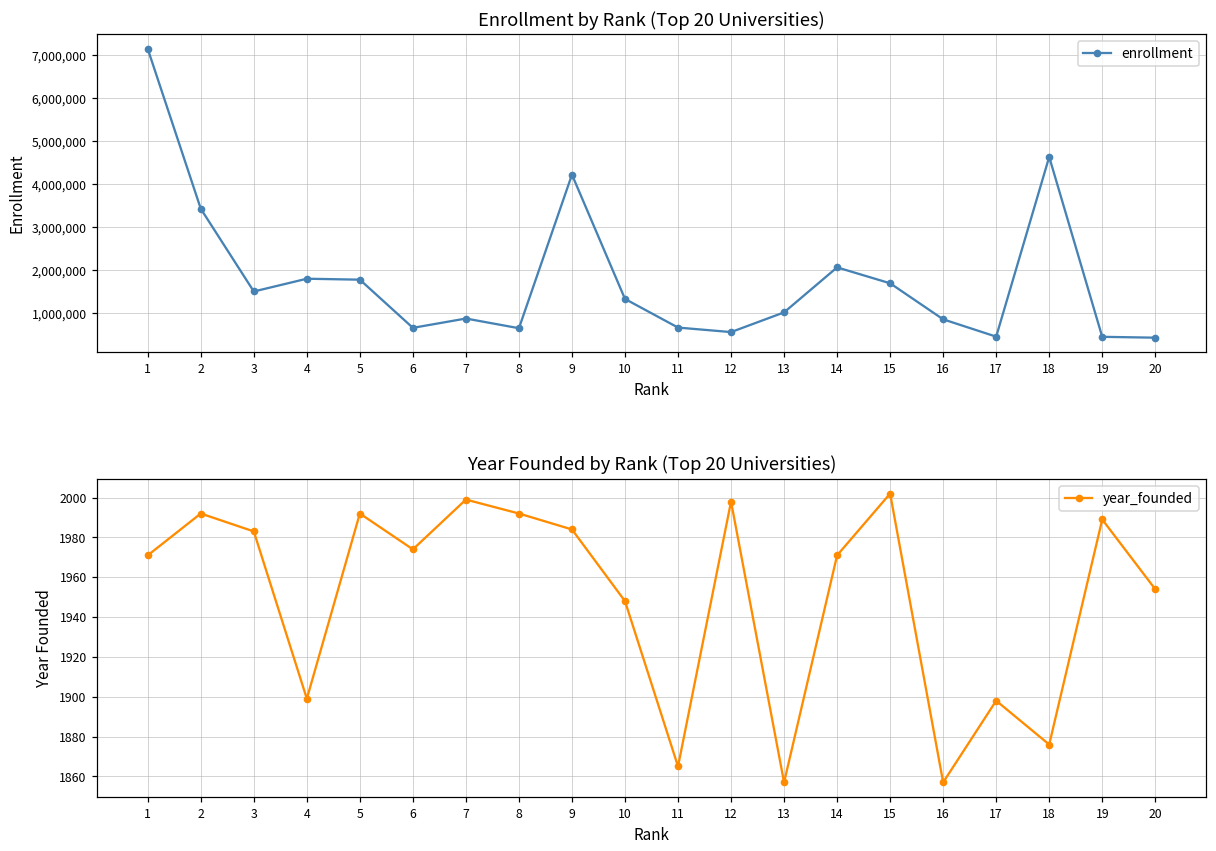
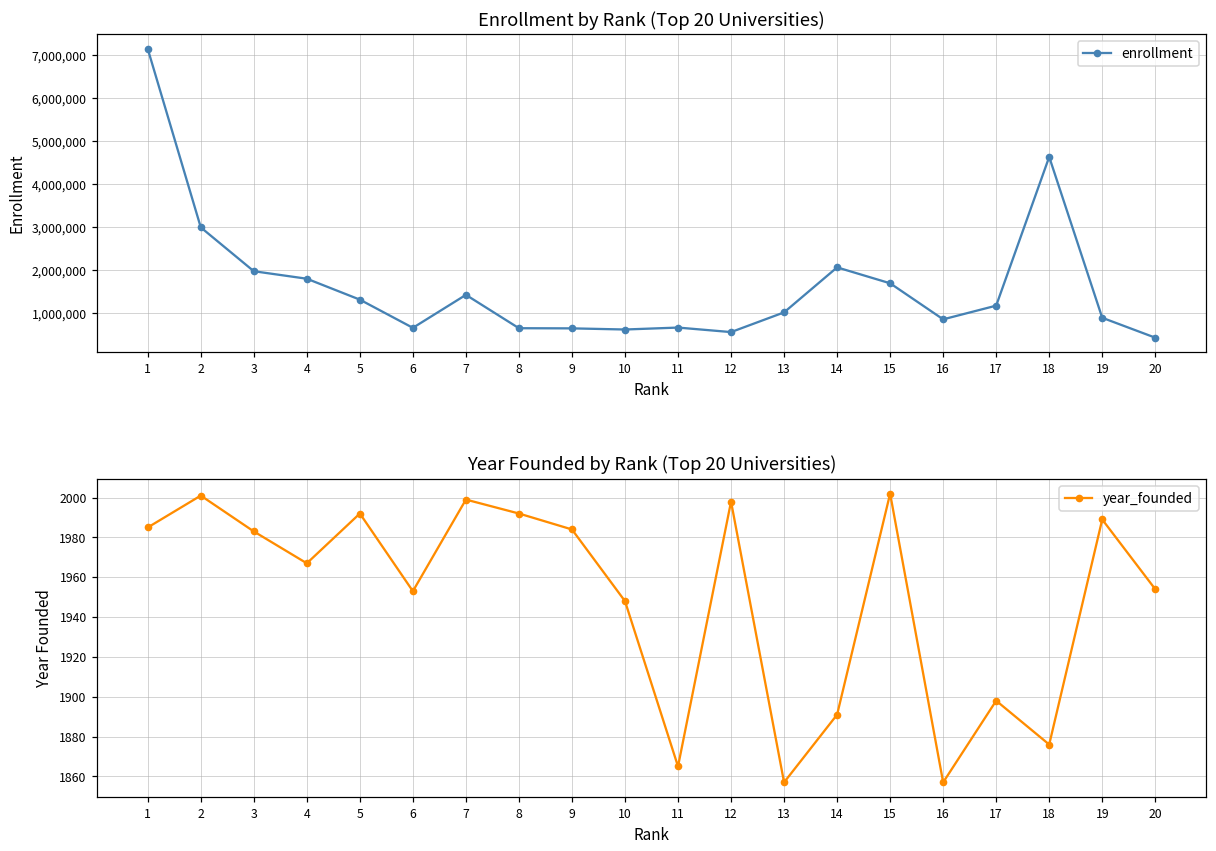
Enrollment by Rank (Top 20 Universities), 2: 3,400,000 -> 3,000,000
Enrollment by Rank (Top 20 Universities), 3: 1,500,000 -> 2,000,000
Enrollment by Rank (Top 20 Universities), 5: 1,800,000 -> 1,300,000
Enrollment by Rank (Top 20 Universities), 7: 900,000 -> 1,400,000
Enrollment by Rank (Top 20 Universities), 9: 4,200,000 -> 600,000
Enrollment by Rank (Top 20 Universities), 10: 1,300,000 -> 600,000
Enrollment by Rank (Top 20 Universities), 17: 500,000 -> 1,200,000
Enrollment by Rank (Top 20 Universities), 19: 500,000 -> 900,000
Year Founded by Rank (Top 20 Universities), 1: 1971 -> 1985
Year Founded by Rank (Top 20 Universities), 2: 1992 -> 2001
Year Founded by Rank (Top 20 Universities), 4: 1899 -> 1967
Year Founded by Rank (Top 20 Universities), 6: 1974 -> 1953
Year Founded by Rank (Top 20 Universities), 14: 1971 -> 1891
